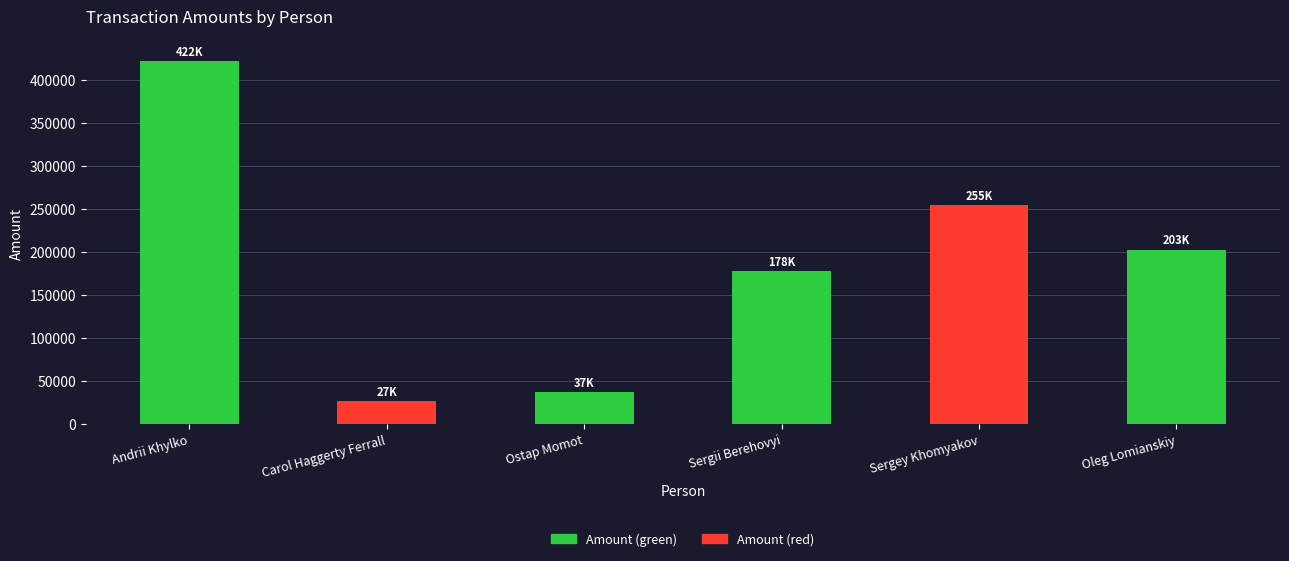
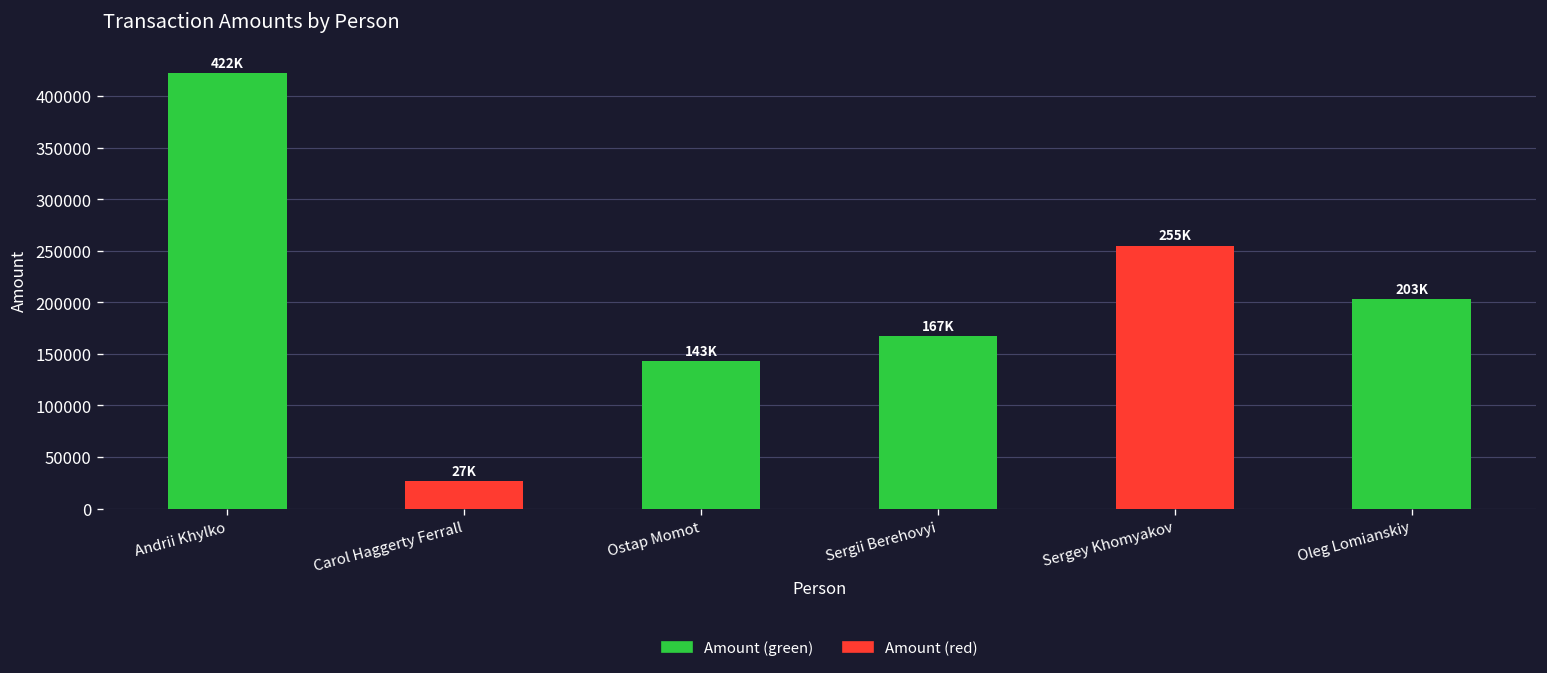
Ostap Momot: 37K -> 143K
Sergii Berehovyi: 178K -> 167K
